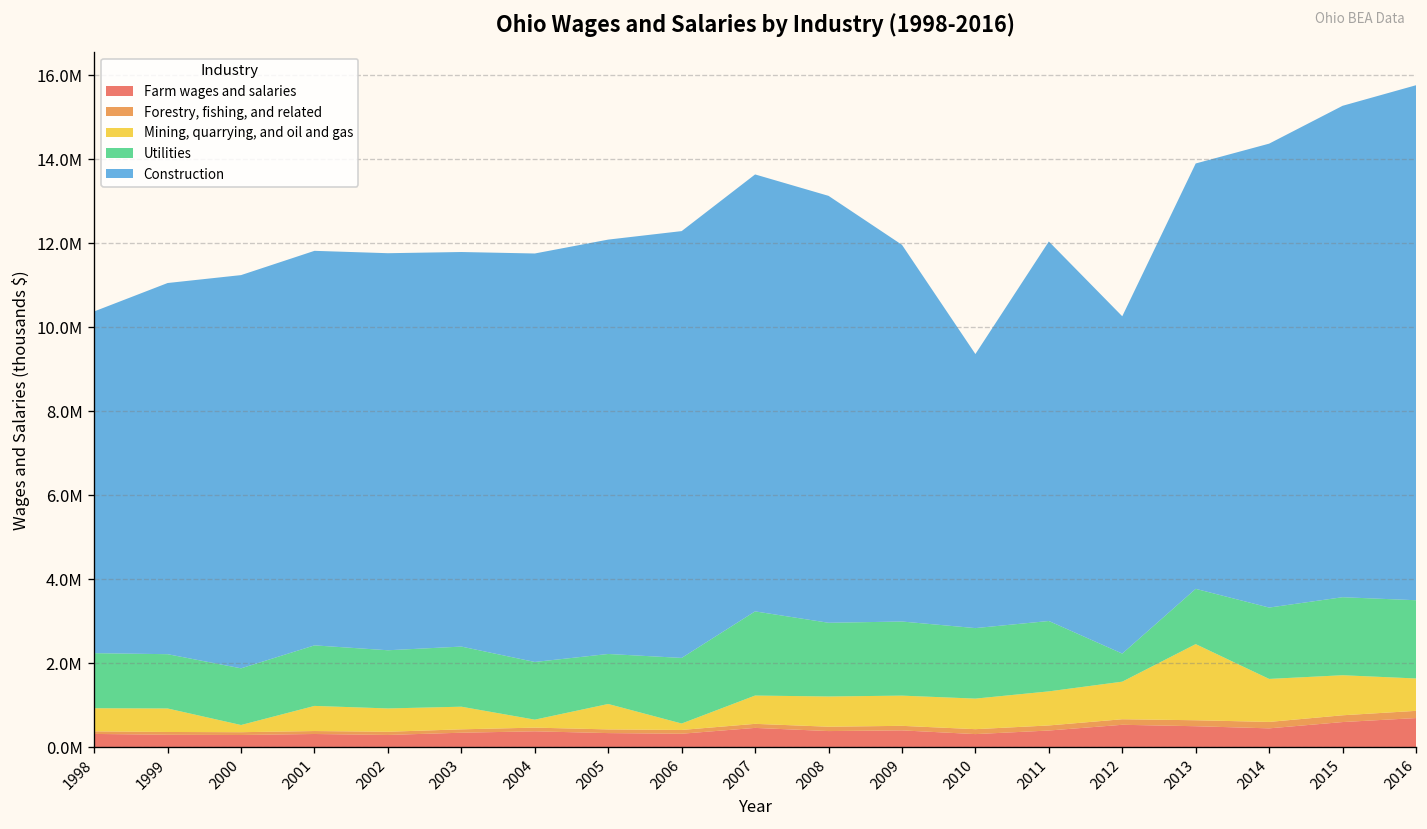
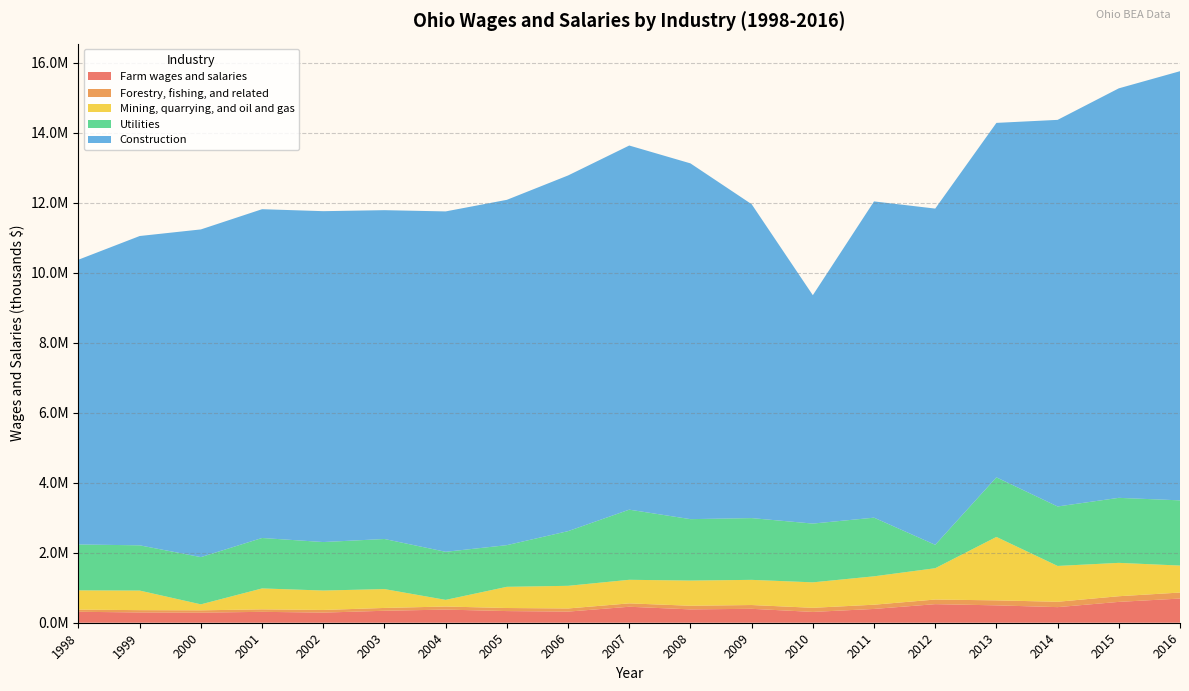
Mining, quarrying, and oil and gas, 2006: 200000 -> 600000
Construction, 2012: 8000000 -> 9600000
Utilities, 2013: 1300000 -> 1700000
